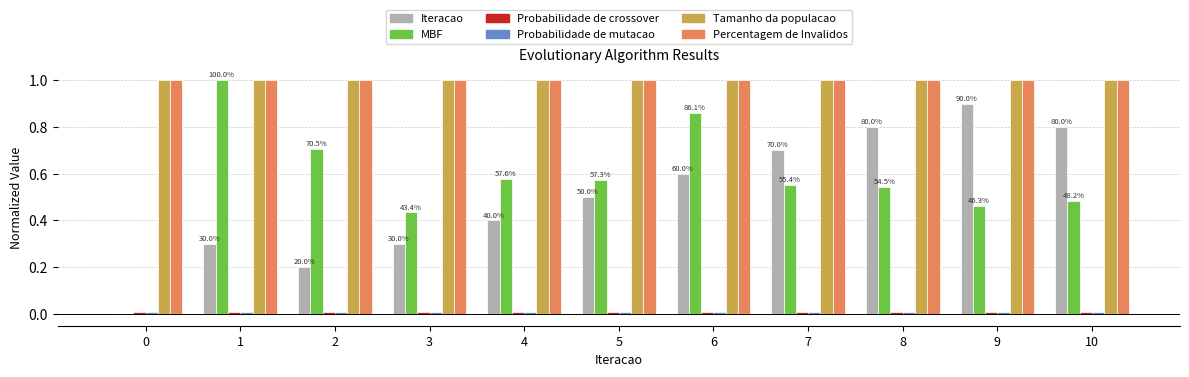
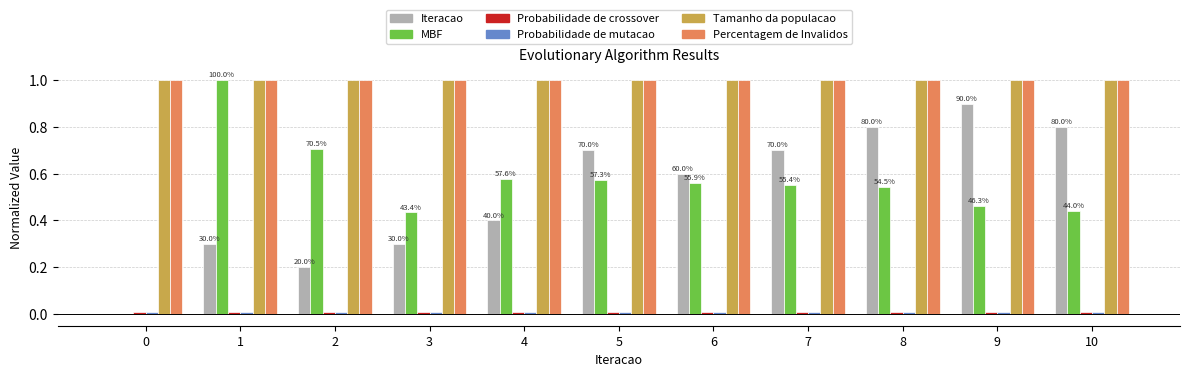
Iteracao, 5: 50.0% -> 70.0%
MBF, 6: 86.1% -> 55.9%
MBF, 10: 48.2% -> 44.0%
